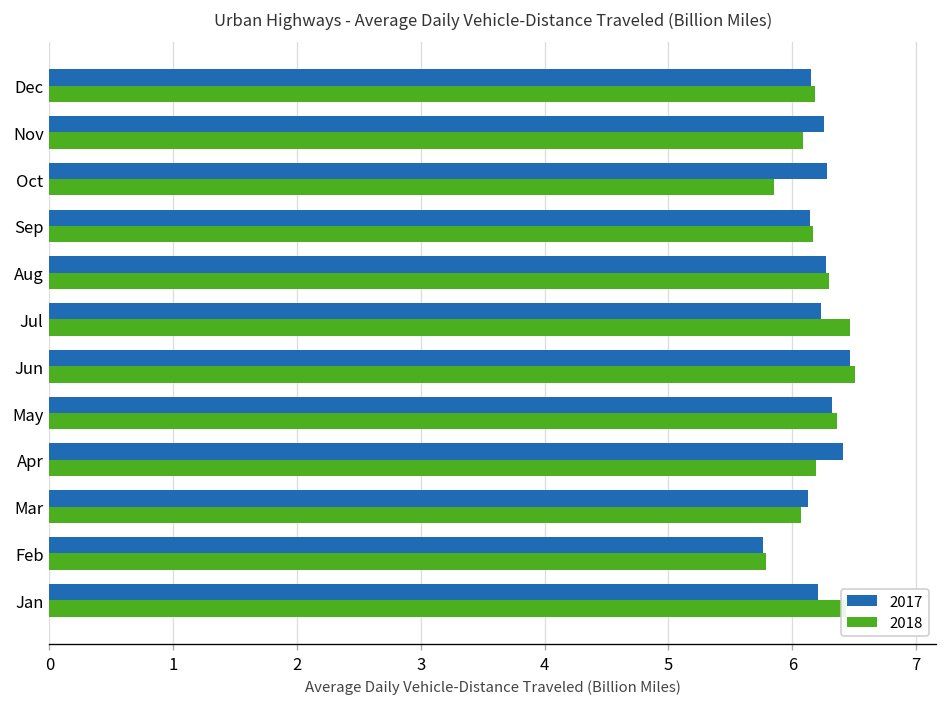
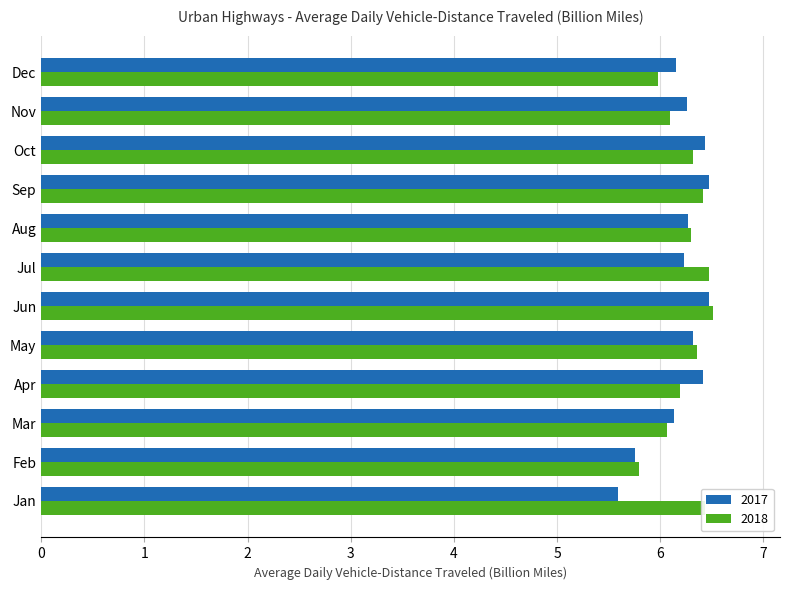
2018, Dec: 6.18 -> 5.98
2017, Oct: 6.28 -> 6.43
2018, Oct: 5.85 -> 6.32
2017, Sep: 6.14 -> 6.47
2018, Sep: 6.17 -> 6.41
2017, Jan: 6.21 -> 5.59
